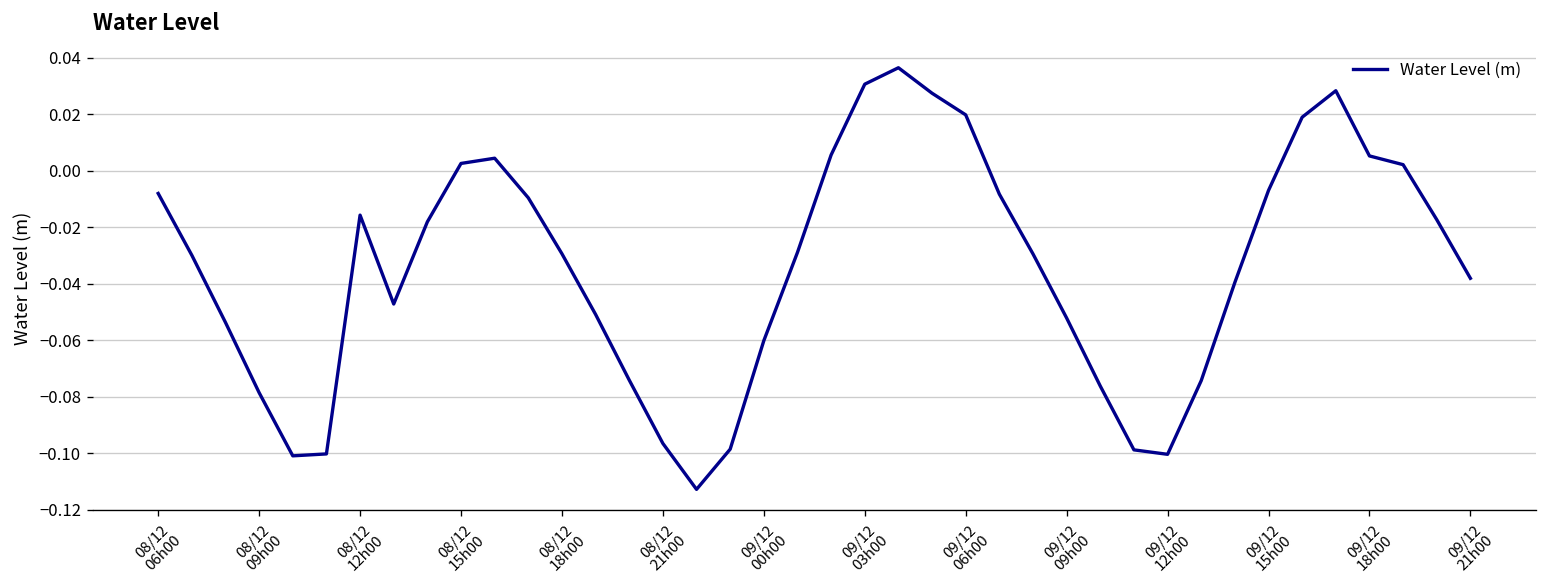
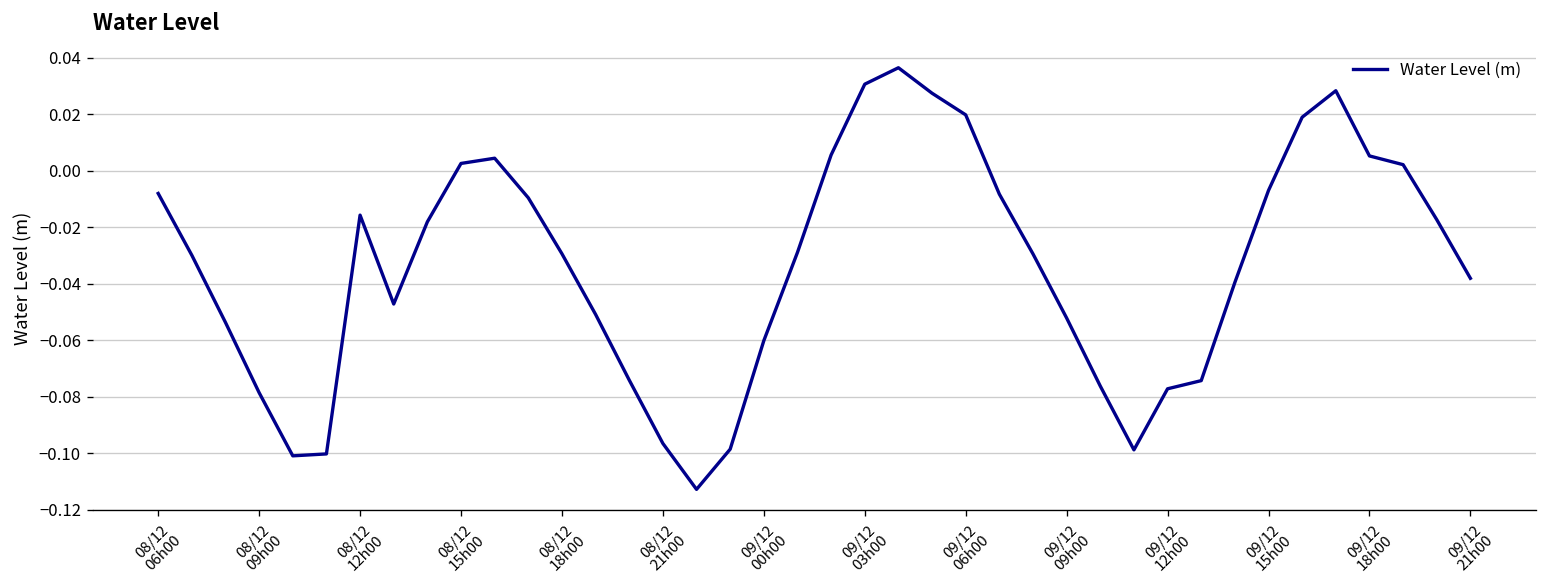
09/12 12h00: -0.100 -> -0.077
